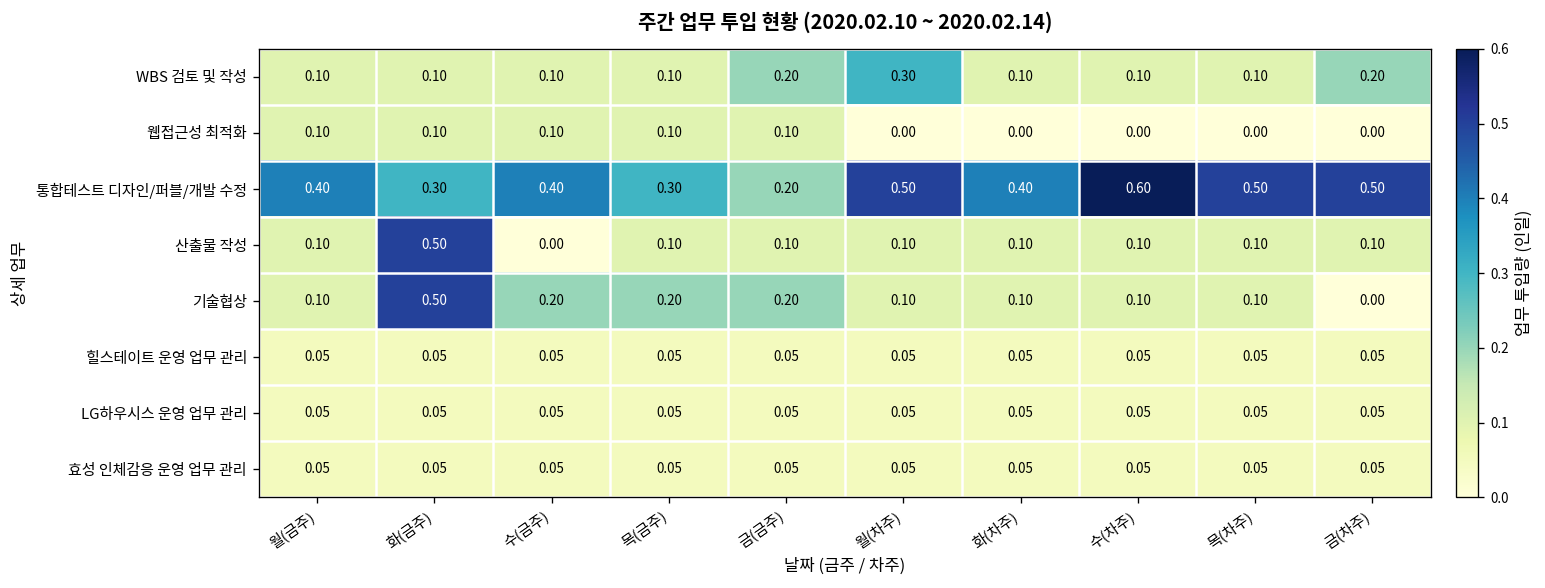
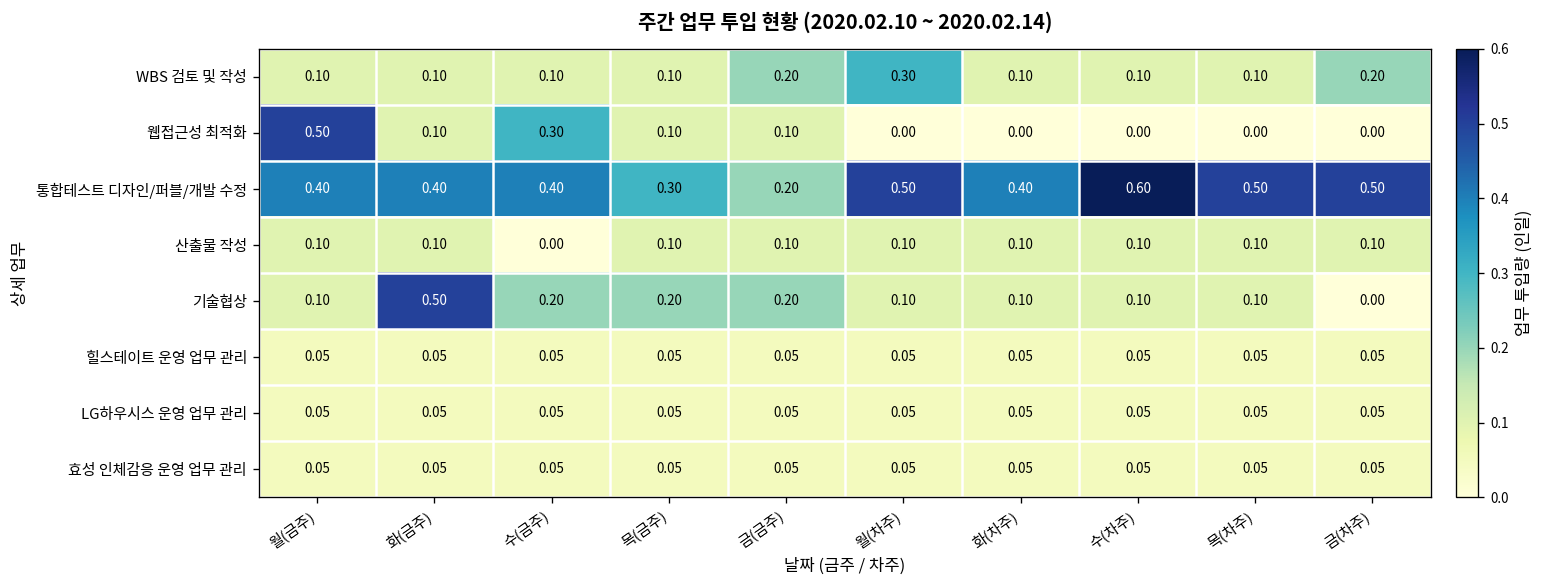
웹접근성 최적화, 월(금주): 0.10 -> 0.50
웹접근성 최적화, 수(금주): 0.10 -> 0.30
통합테스트 디자인/퍼블/개발 수정, 화(금주): 0.30 -> 0.40
산출물 작성, 화(금주): 0.50 -> 0.10
